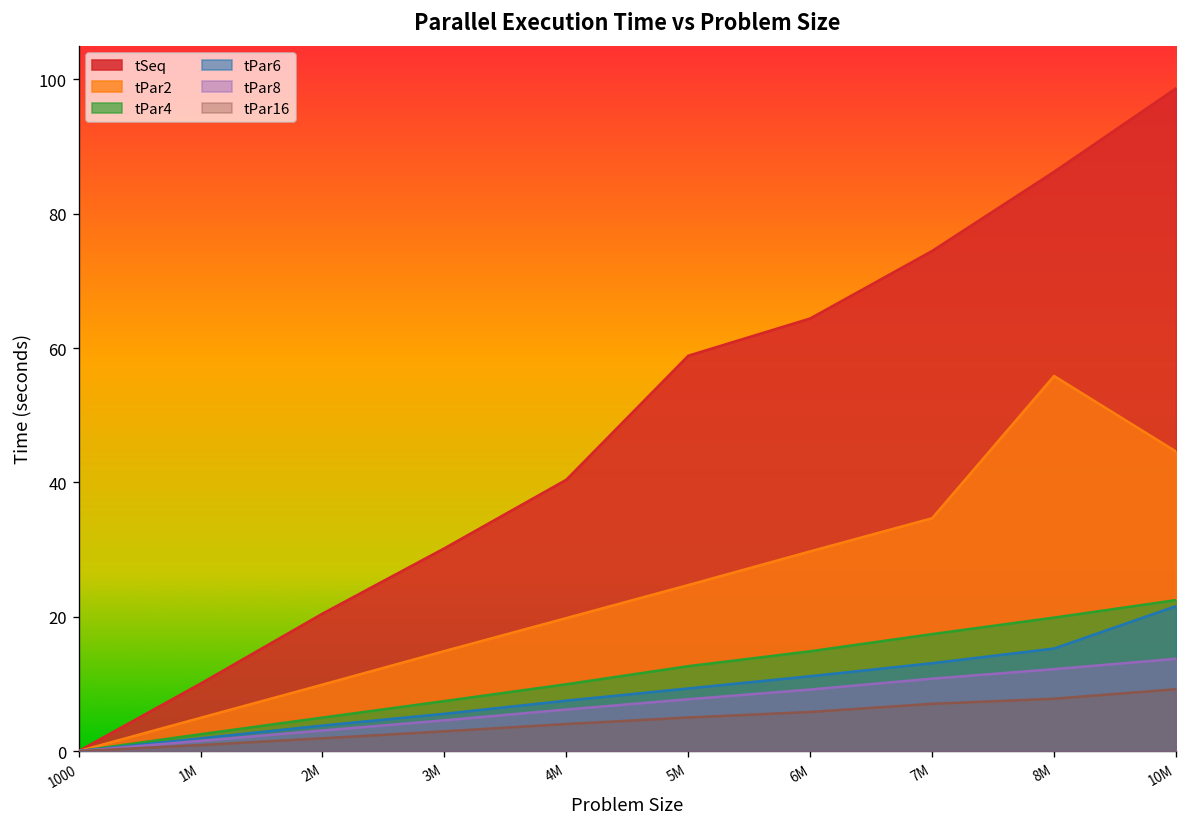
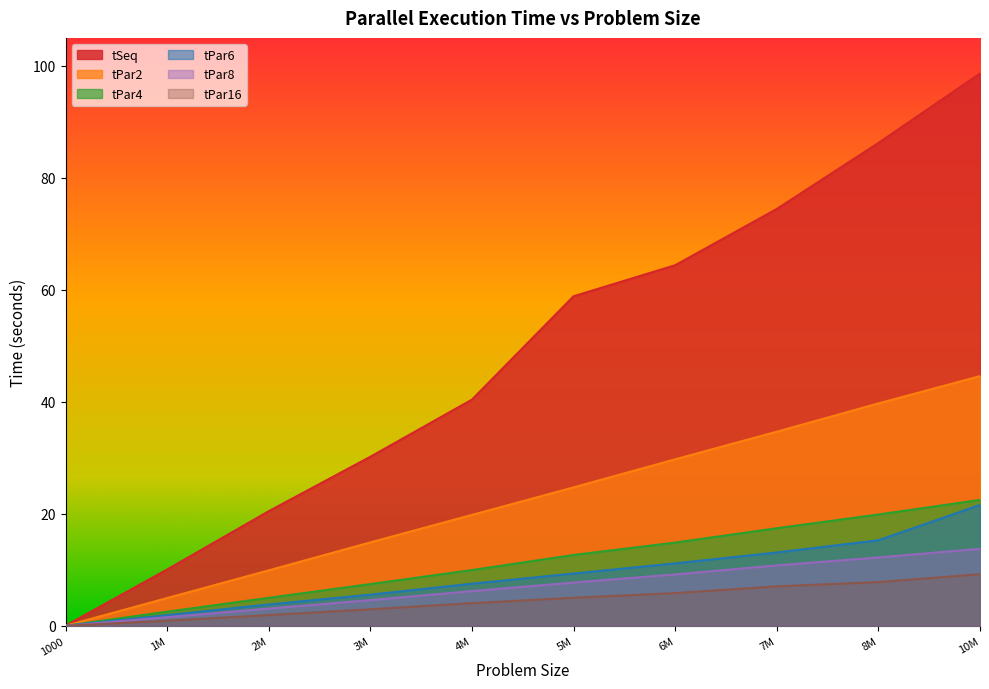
tPar2, 8M: 56 -> 40
